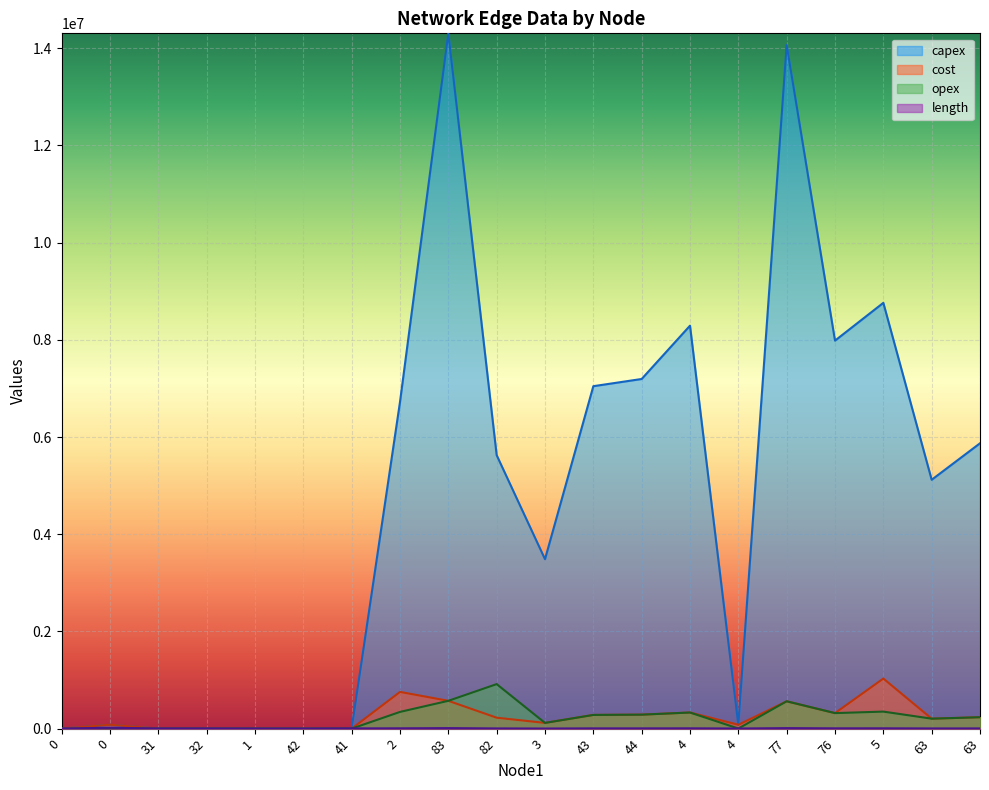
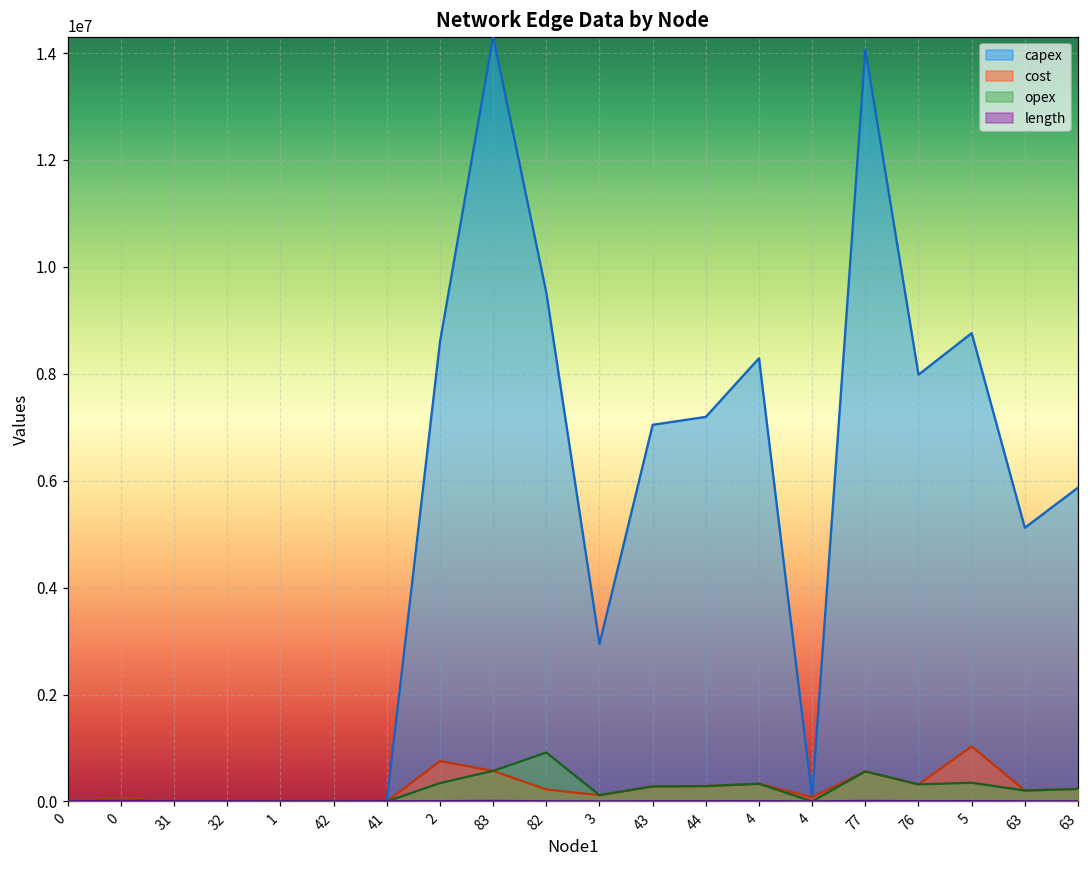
capex, 2: 6700000 -> 8600000
capex, 82: 5600000 -> 9500000
capex, 3: 3500000 -> 2900000
